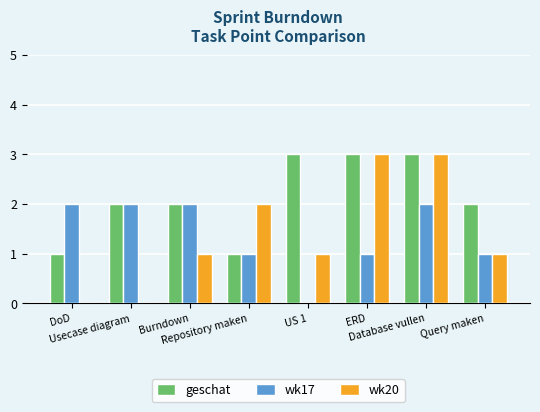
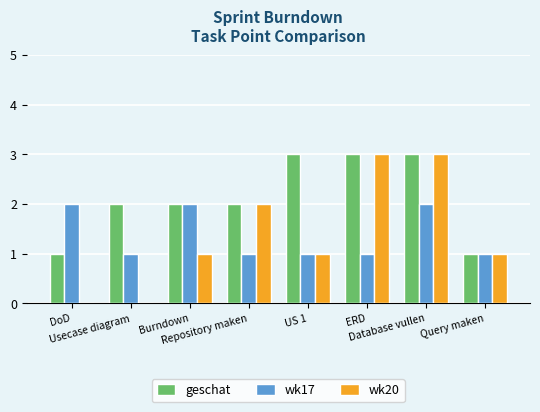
wk17, Usecase diagram: 2 -> 1
geschat, Repository maken: 1 -> 2
wk17, US 1: 0 -> 1
geschat, Query maken: 2 -> 1
